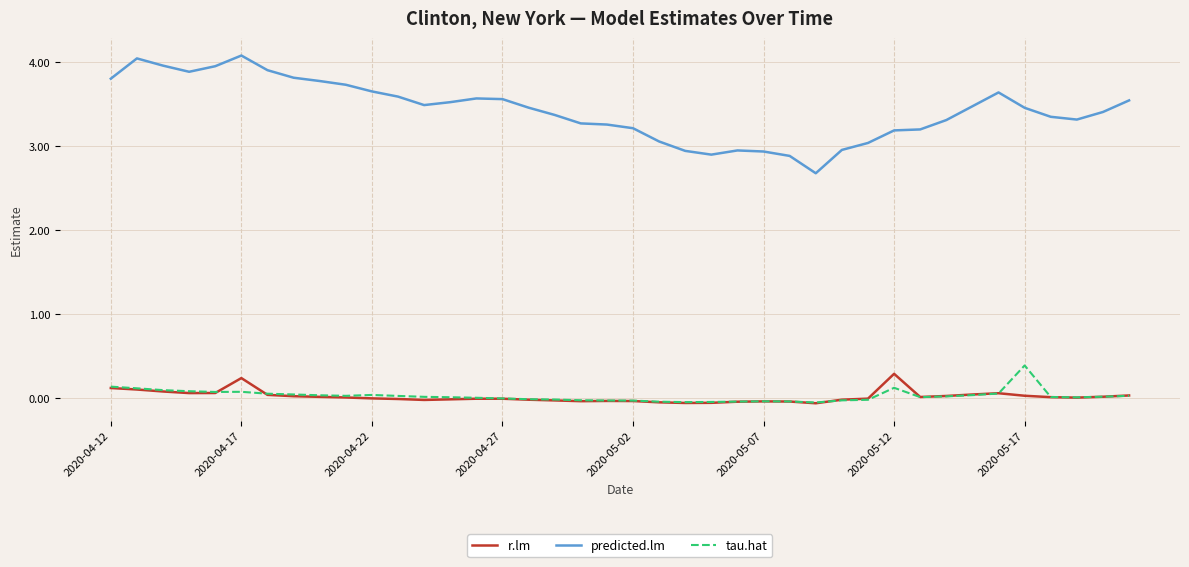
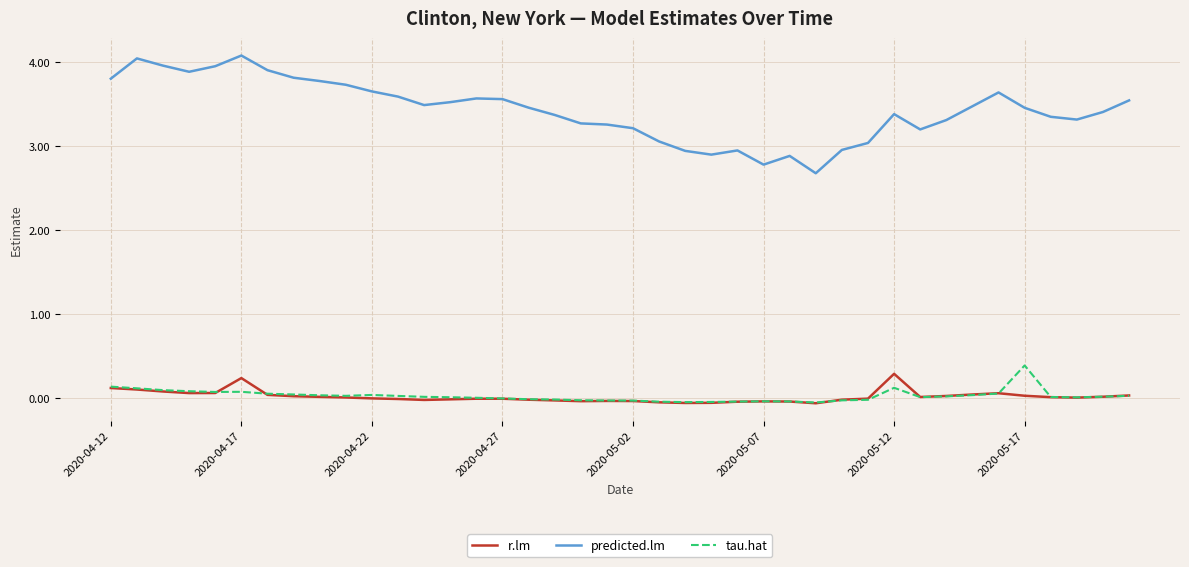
predicted.lm, 2020-05-07: 2.9 -> 2.8
predicted.lm, 2020-05-12: 3.2 -> 3.4
